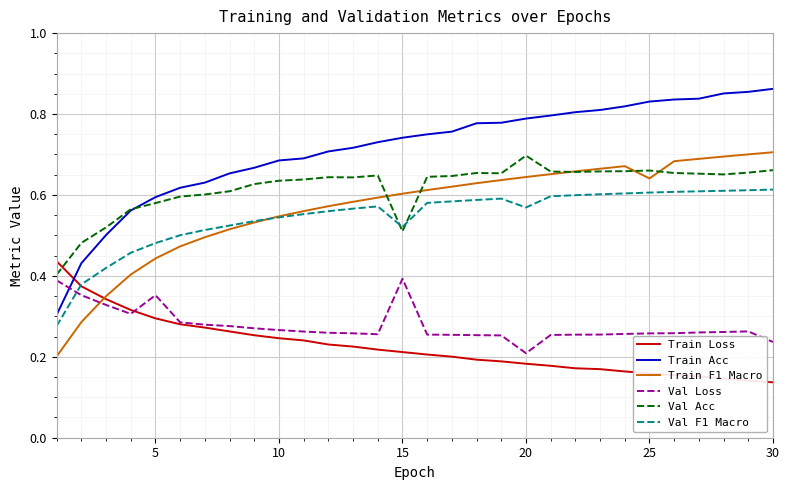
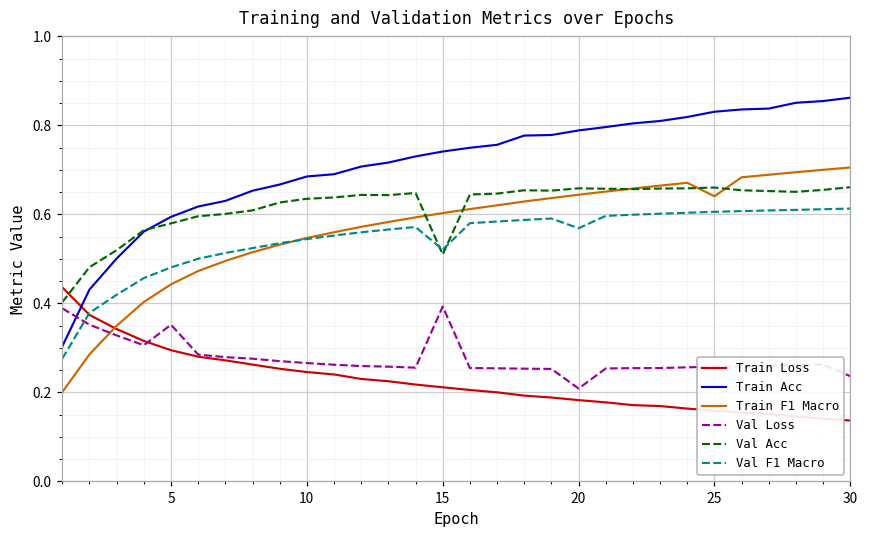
Val Acc, 20: 0.70 -> 0.66
